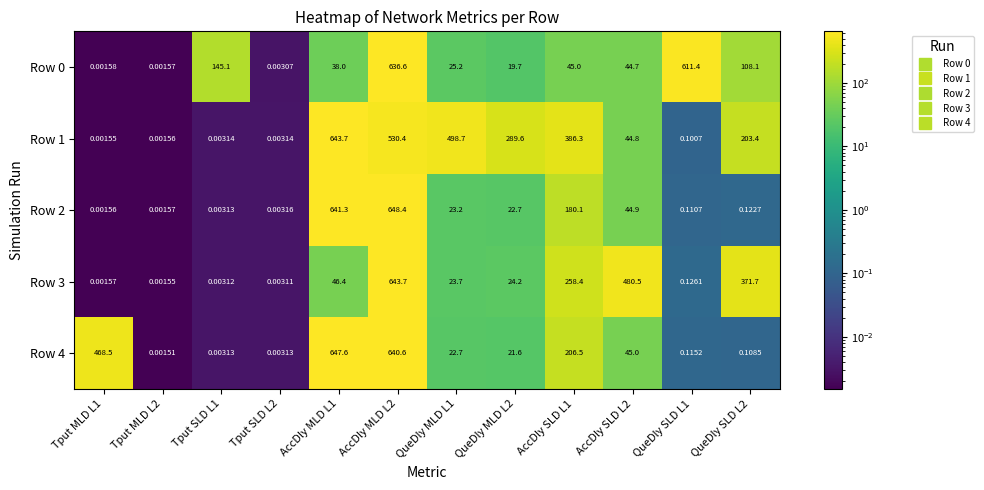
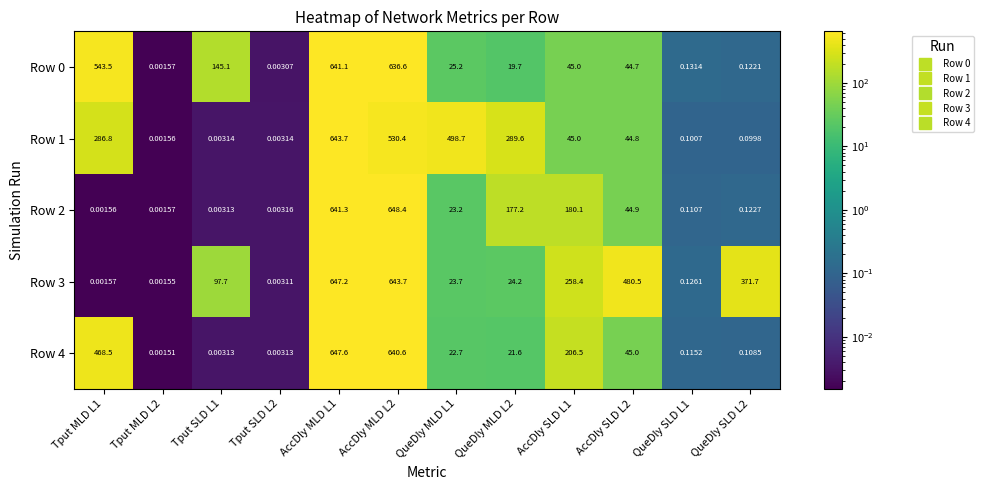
Row 0, Tput MLD L1: 0.00158 -> 543.5
Row 0, AccDly MLD L1: 38.0 -> 641.1
Row 0, QueDly SLD L1: 611.4 -> 0.1314
Row 0, QueDly SLD L2: 108.1 -> 0.1221
Row 1, Tput MLD L1: 0.00155 -> 286.8
Row 1, AccDly SLD L1: 386.3 -> 45.0
Row 1, QueDly SLD L2: 203.4 -> 0.0998
Row 2, QueDly MLD L2: 22.7 -> 177.2
Row 3, Tput SLD L1: 0.00312 -> 97.7
Row 3, AccDly MLD L1: 46.4 -> 647.2
